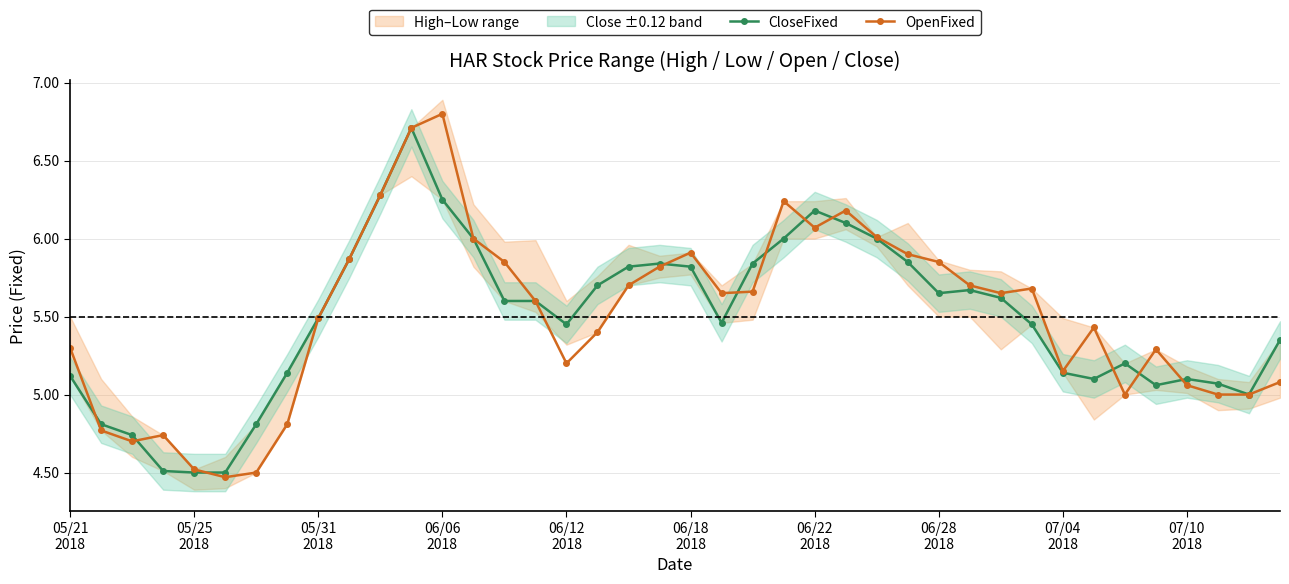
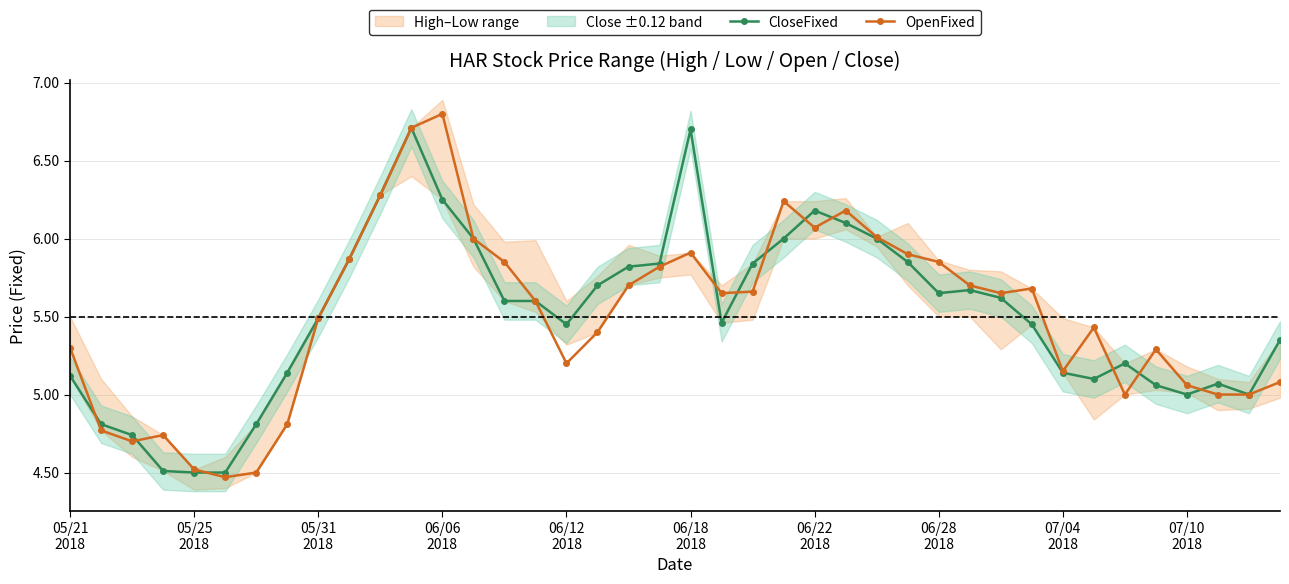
CloseFixed, 06/18 2018: 5.82 -> 6.70
CloseFixed, 07/10 2018: 5.1 -> 5.0
